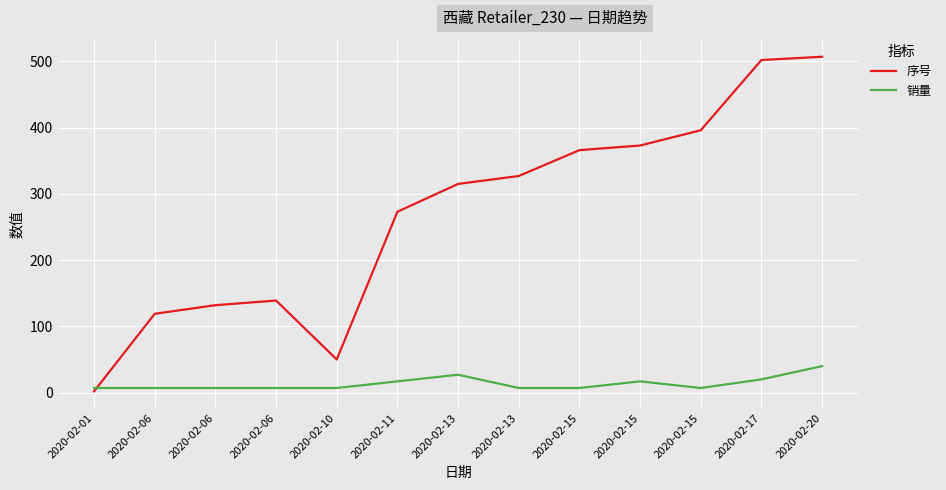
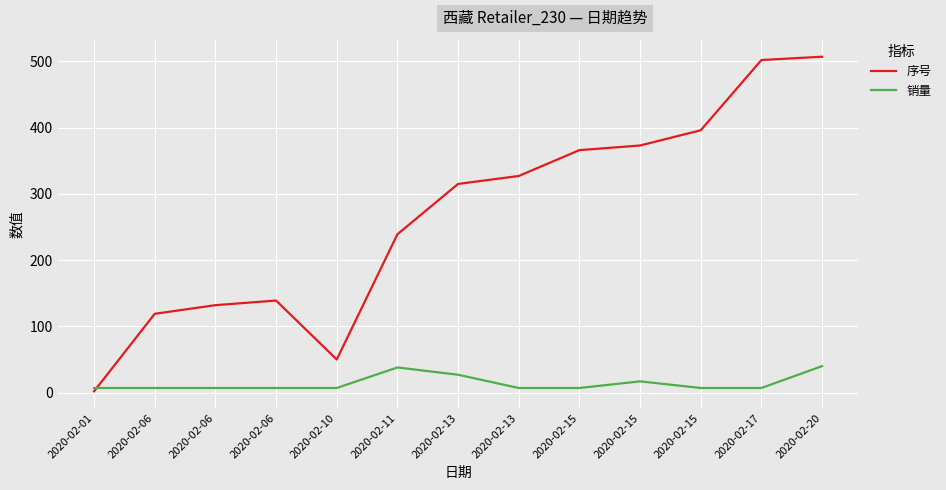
序号, 2020-02-11: 270 -> 240
销量, 2020-02-11: 20 -> 40
销量, 2020-02-17: 20 -> 10
